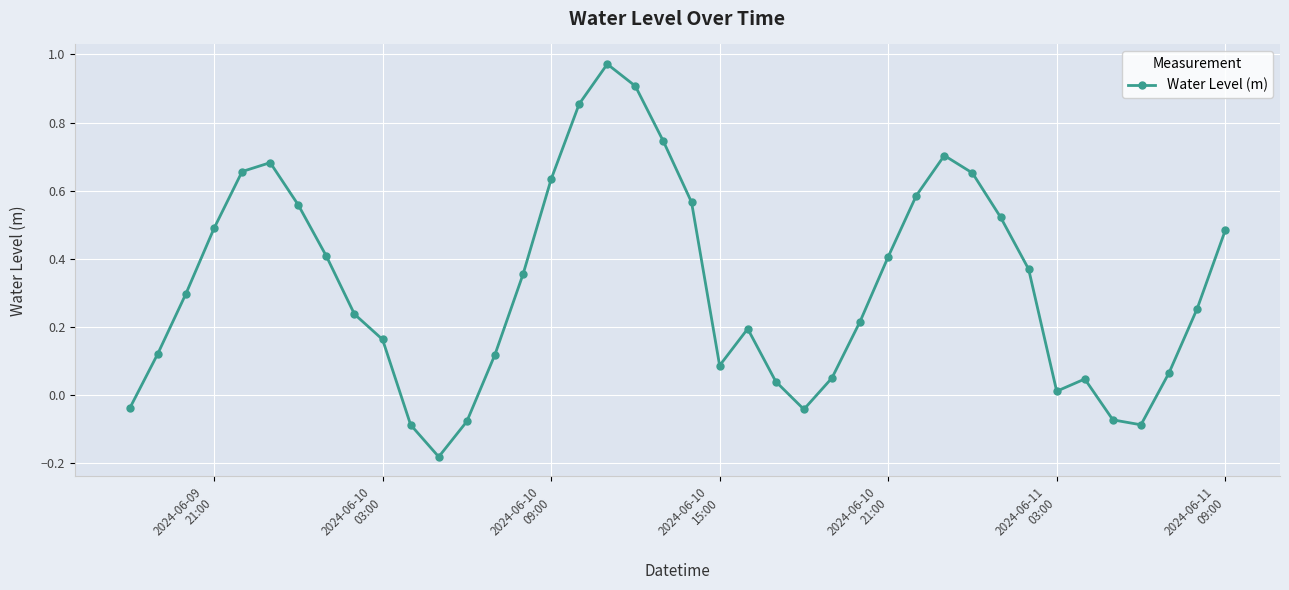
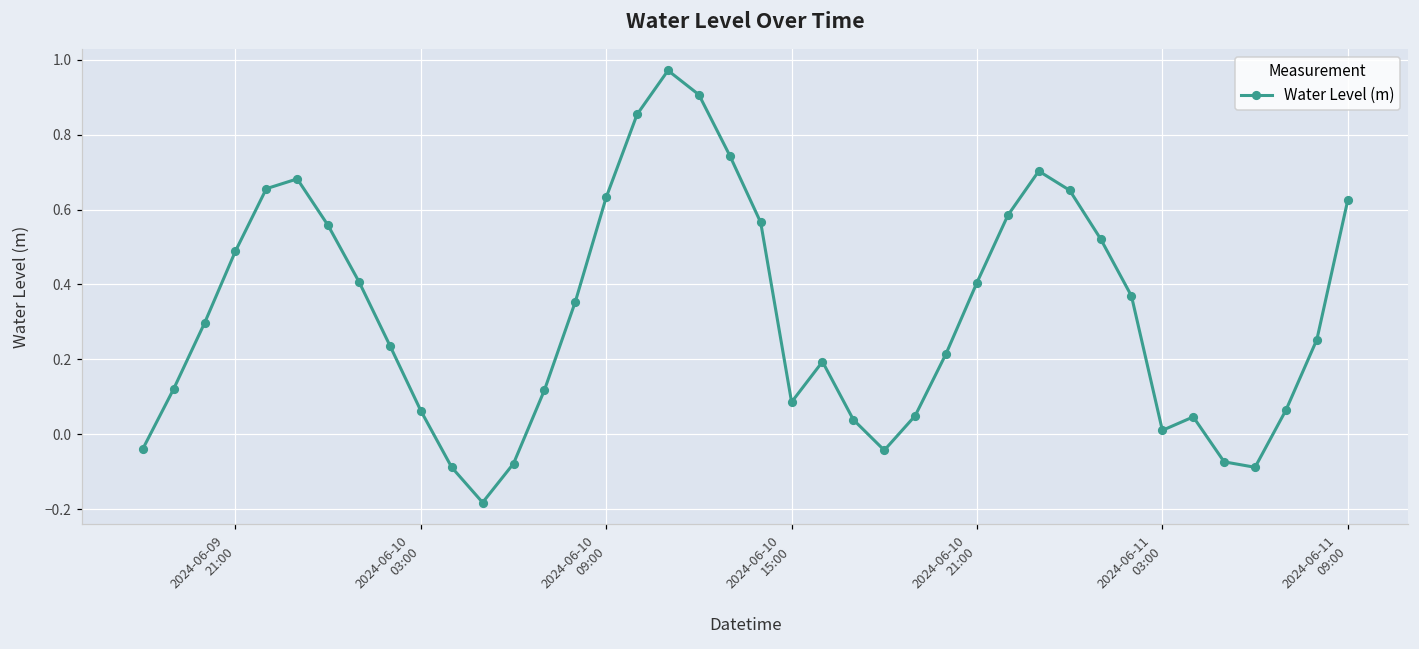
2024-06-10 03:00: 0.16 -> 0.06
2024-06-11 09:00: 0.48 -> 0.63
